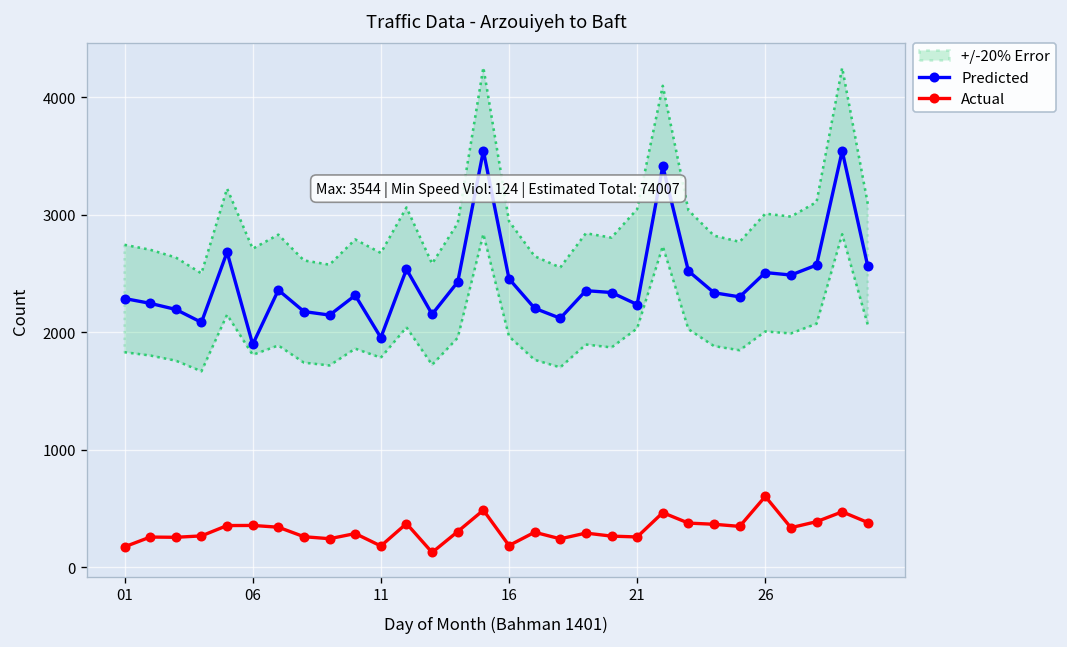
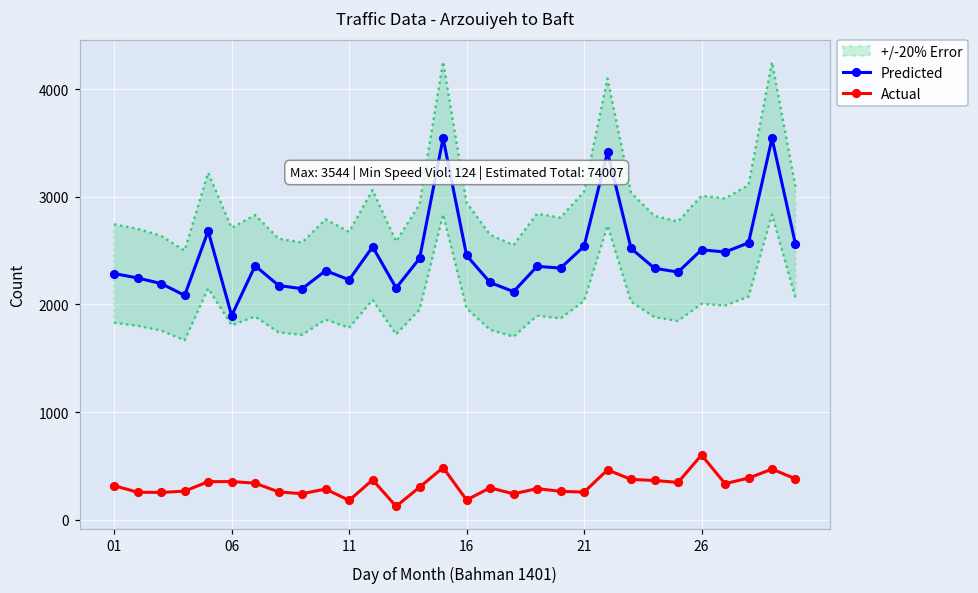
Actual, 01: 200 -> 300
Predicted, 11: 2000 -> 2200
Predicted, 21: 2200 -> 2500
